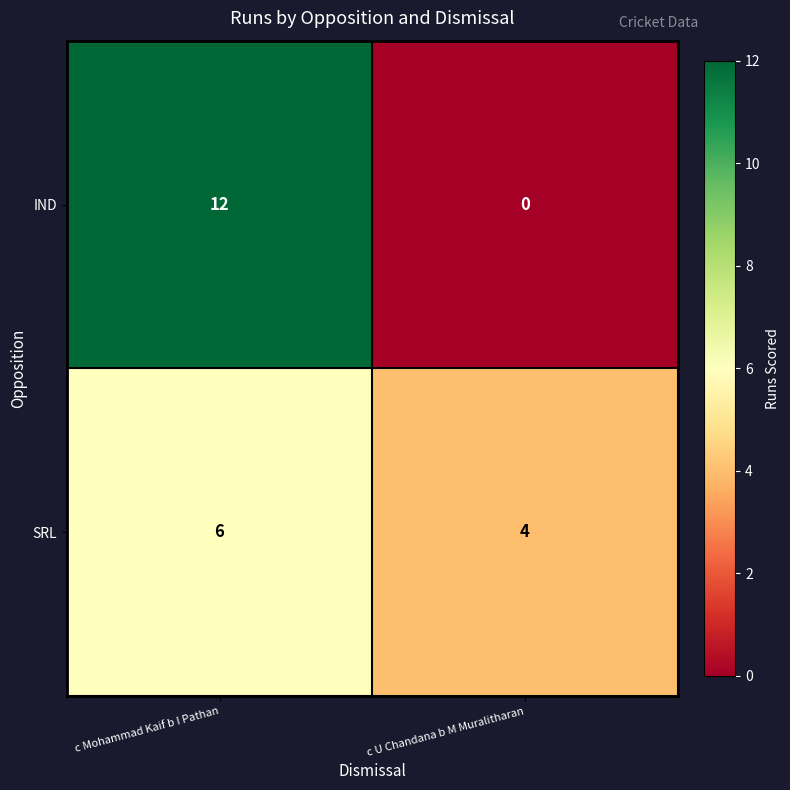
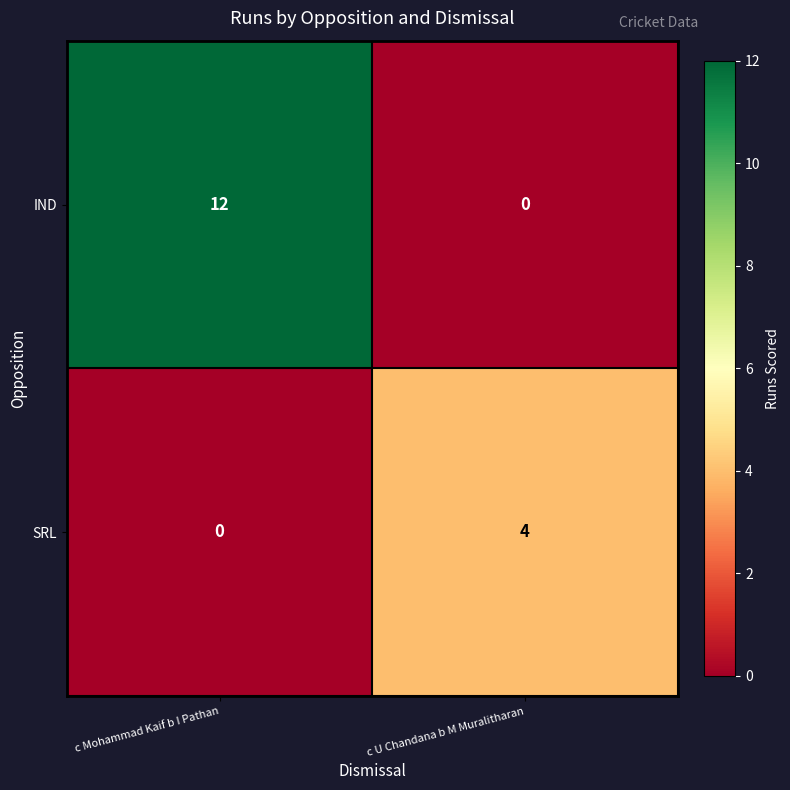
SRL, c Mohammad Kaif b I Pathan: 6 -> 0
